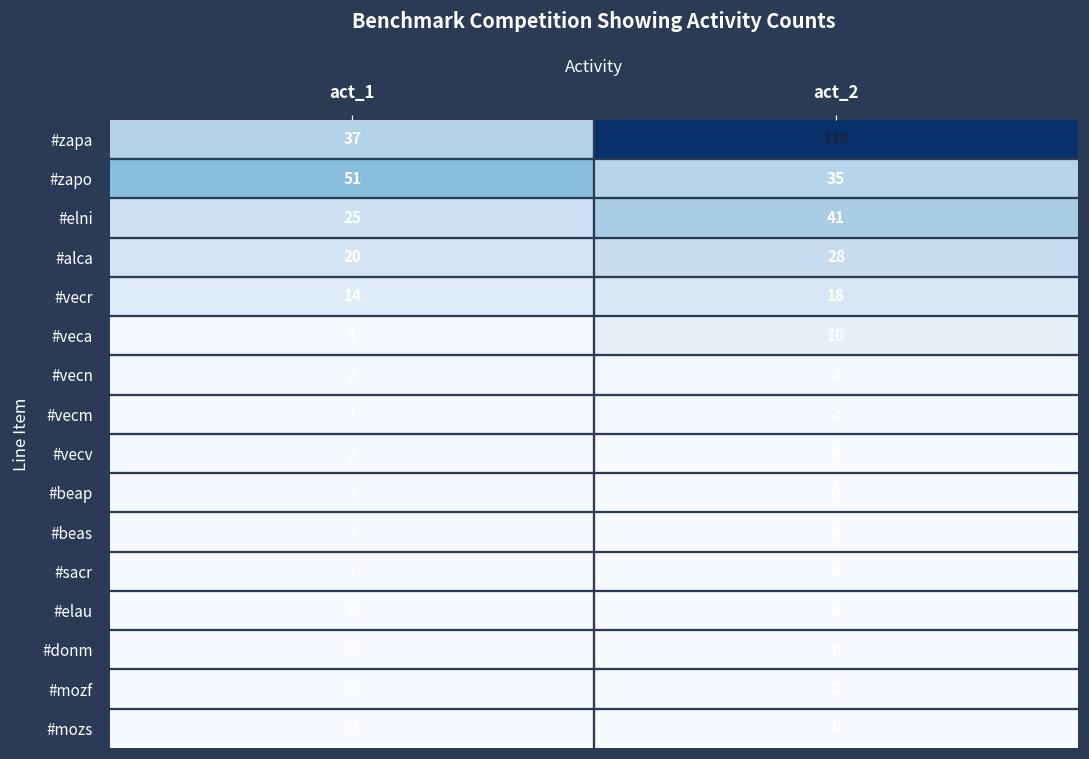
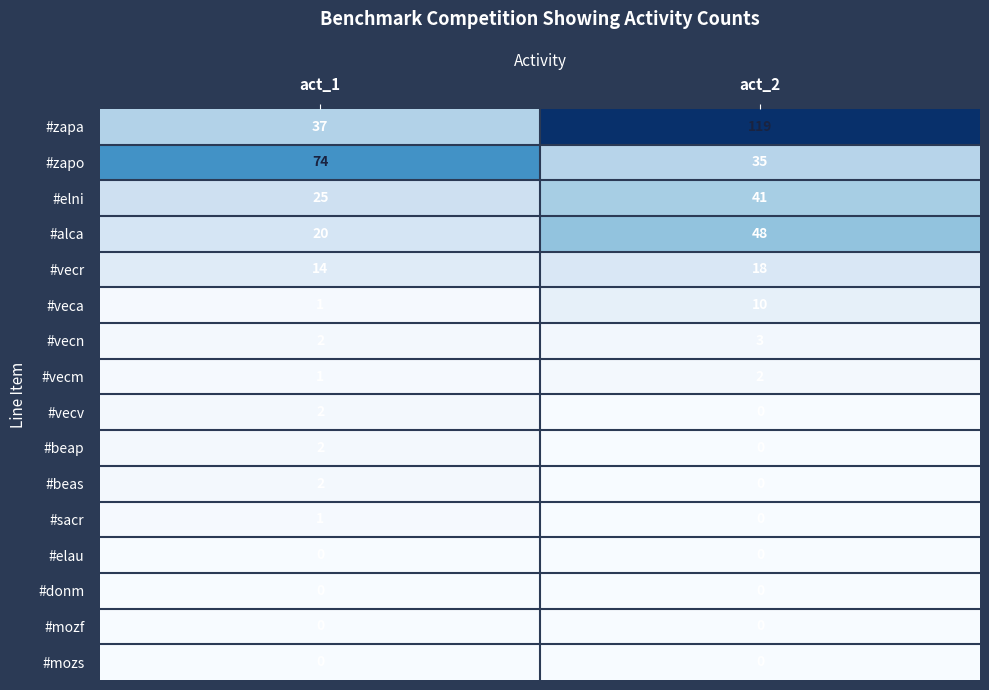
#zapo, act_1: 51 -> 74
#alca, act_2: 28 -> 48
